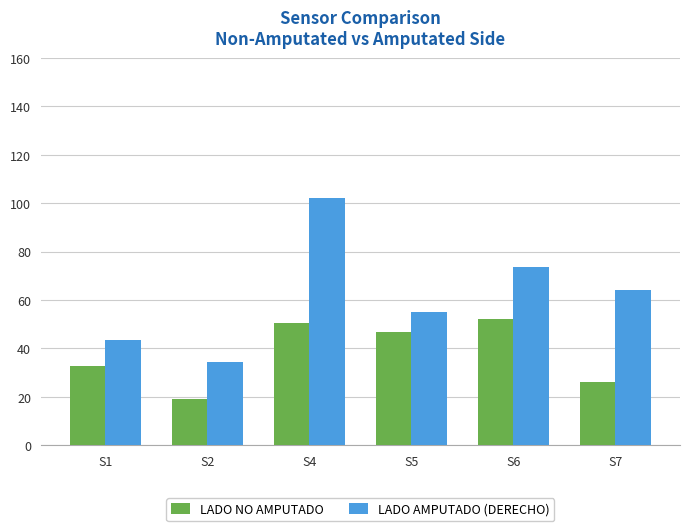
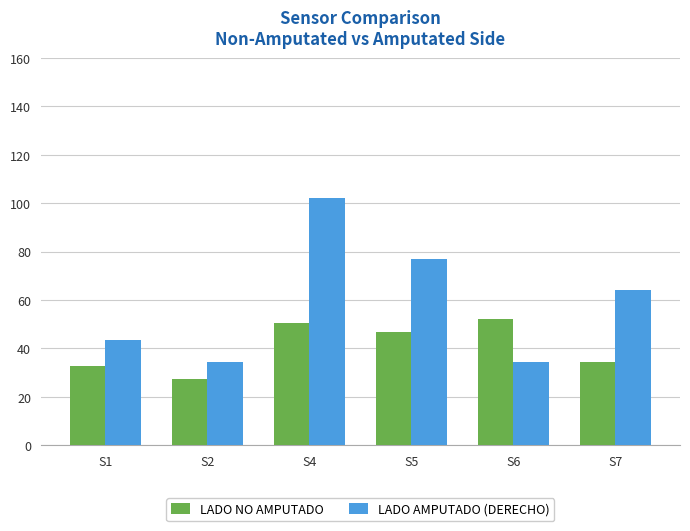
LADO NO AMPUTADO, S2: 19 -> 27
LADO AMPUTADO (DERECHO), S5: 55 -> 77
LADO AMPUTADO (DERECHO), S6: 74 -> 34
LADO NO AMPUTADO, S7: 26 -> 35
